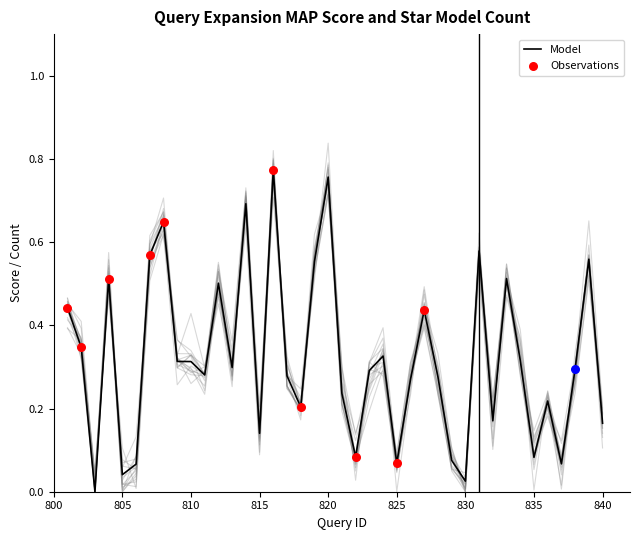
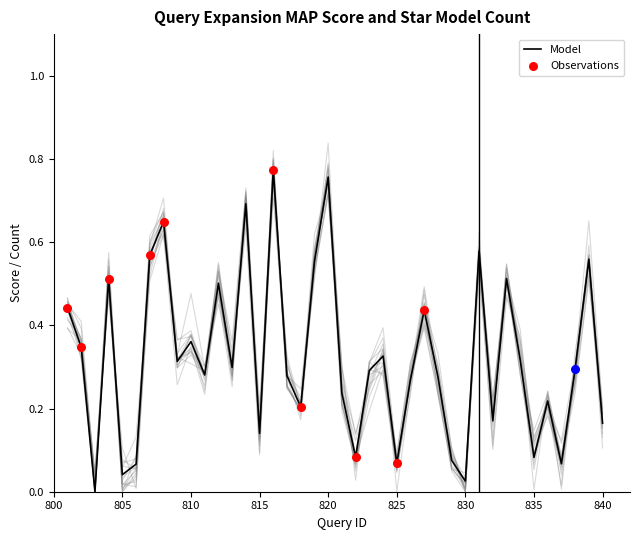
Model, 810: 0.31 -> 0.36
